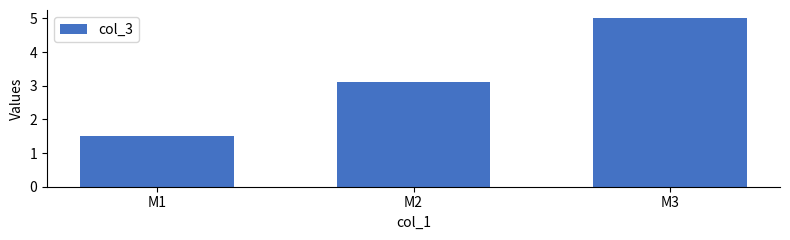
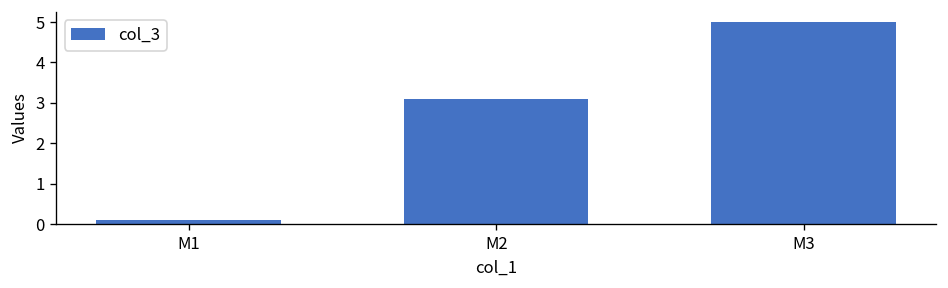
M1: 1.5 -> 0.1
